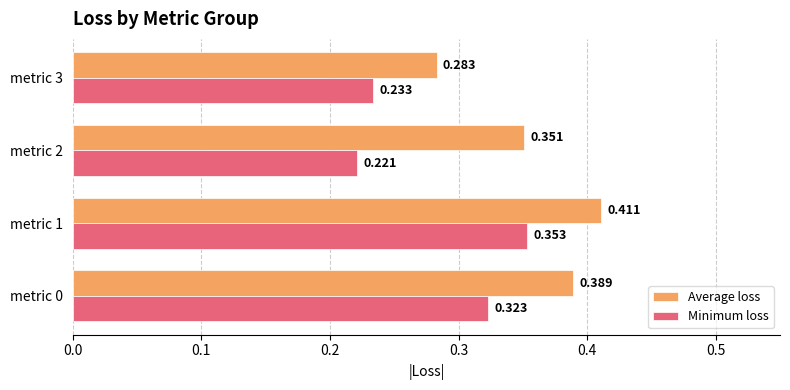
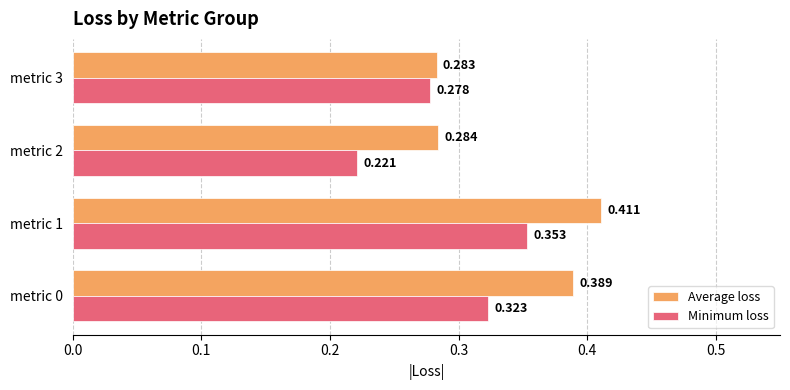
Minimum loss, metric 3: 0.233 -> 0.278
Average loss, metric 2: 0.351 -> 0.284
